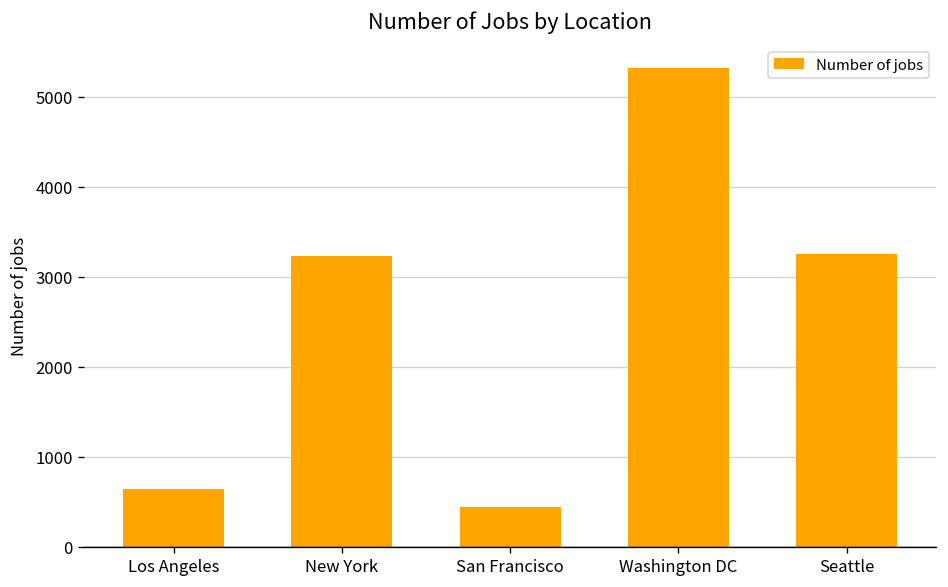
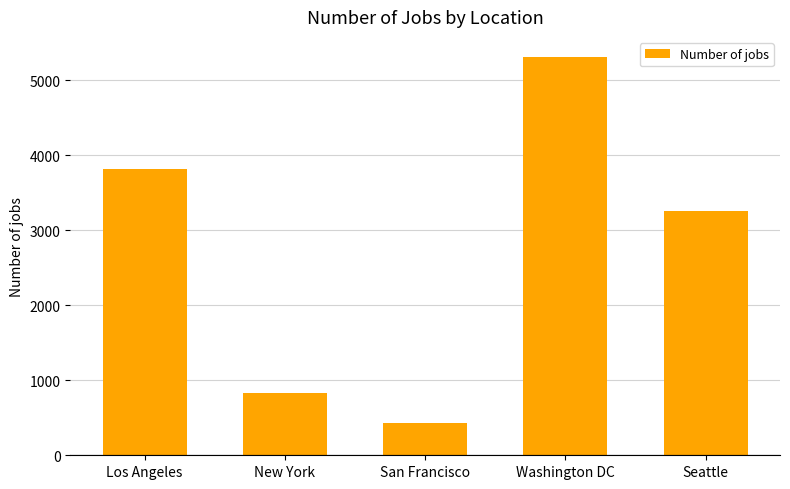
Los Angeles: 600 -> 3800
New York: 3200 -> 800
